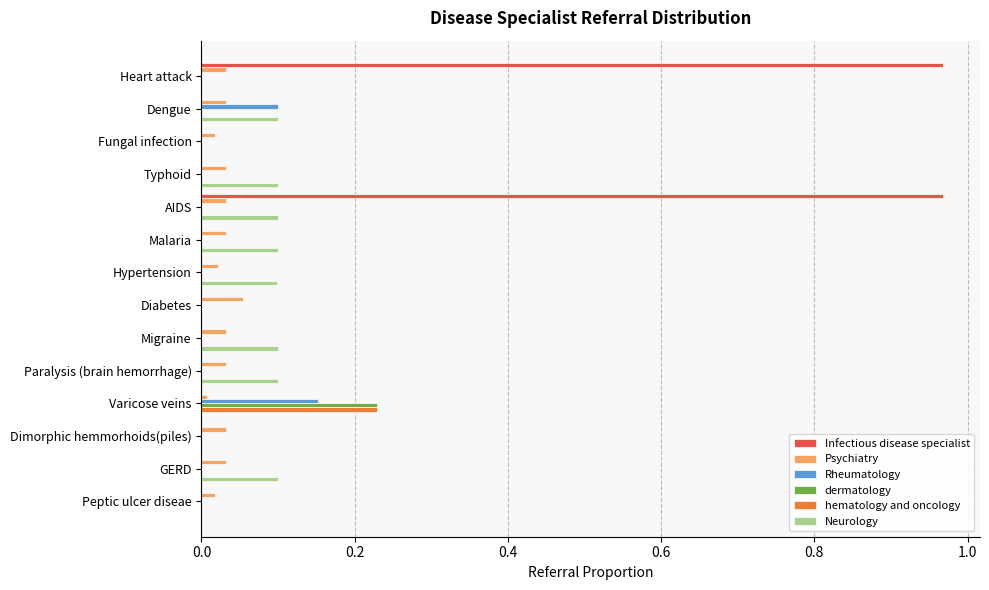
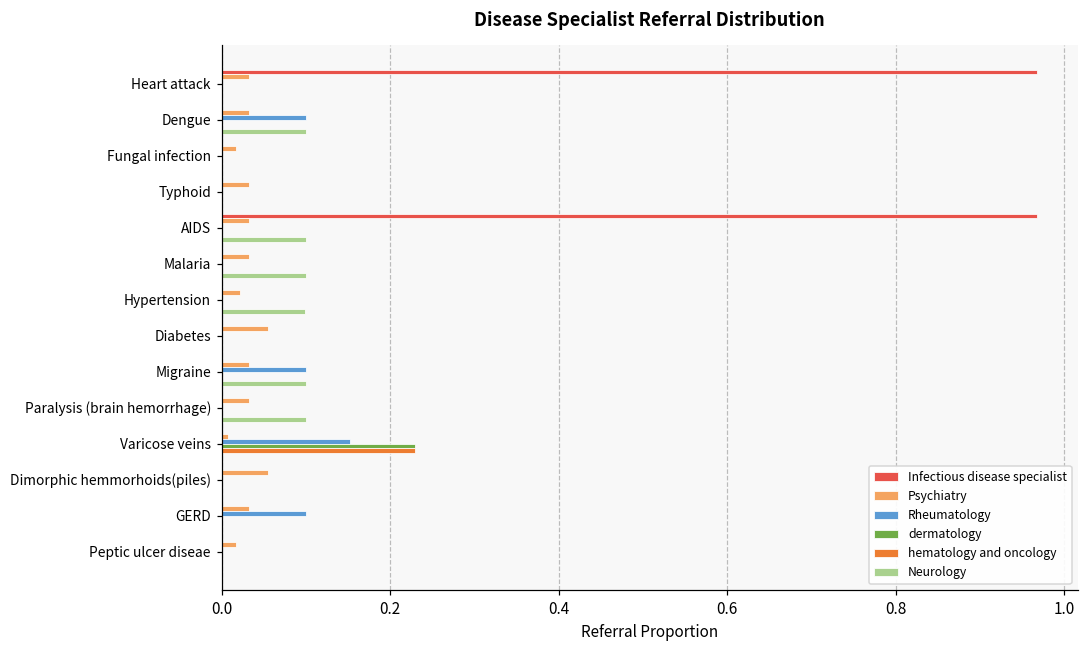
Neurology, Typhoid: 0.1 -> 0.0
Rheumatology, Migraine: 0.0 -> 0.1
Psychiatry, Dimorphic hemmorhoids(piles): 0.03 -> 0.05
Rheumatology, GERD: 0.0 -> 0.1
Neurology, GERD: 0.1 -> 0.0
